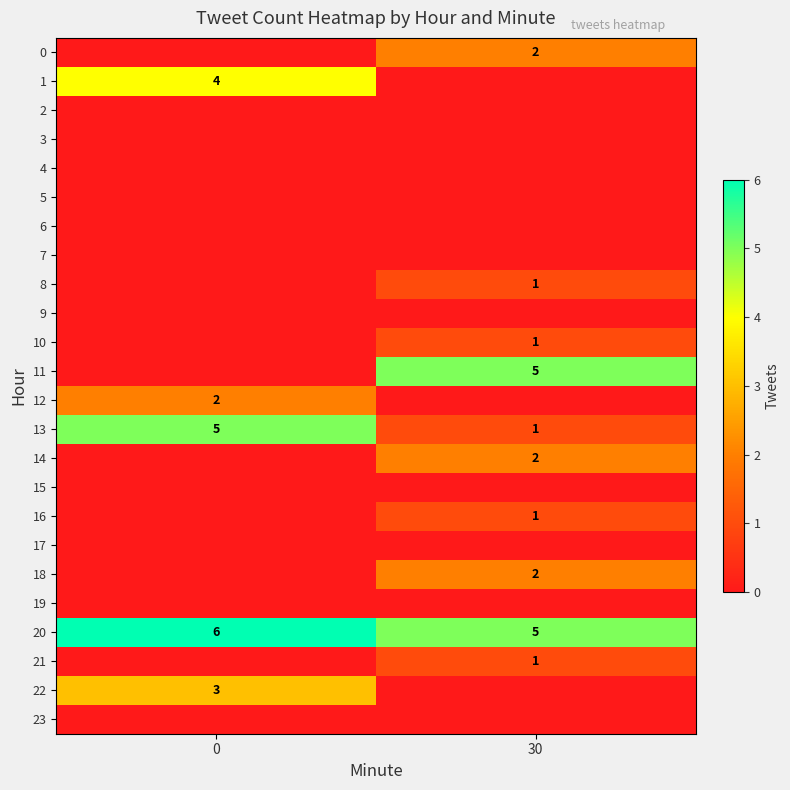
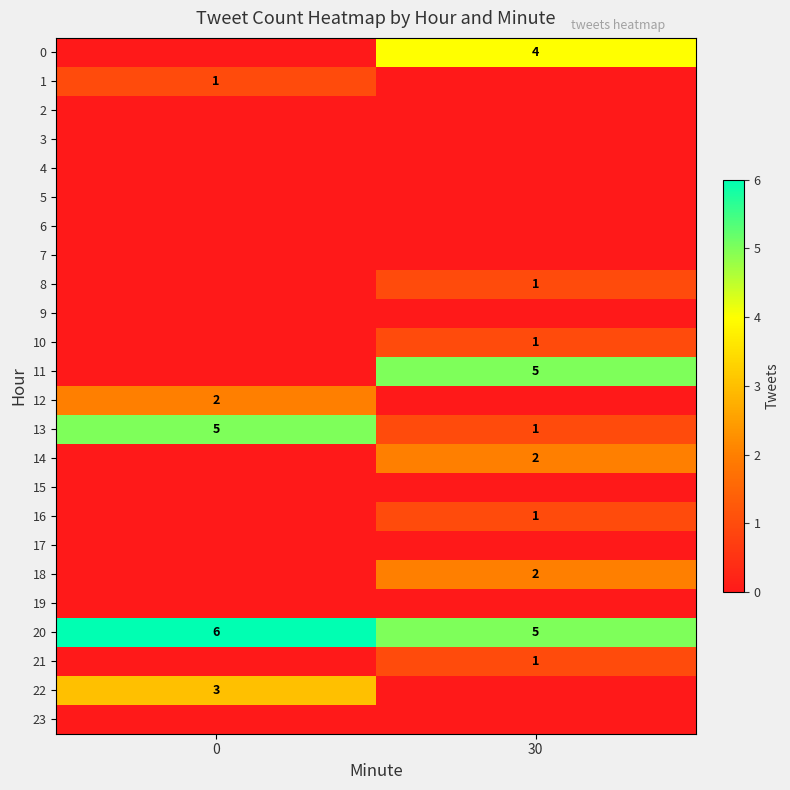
0, 30: 2 -> 4
1, 0: 4 -> 1
